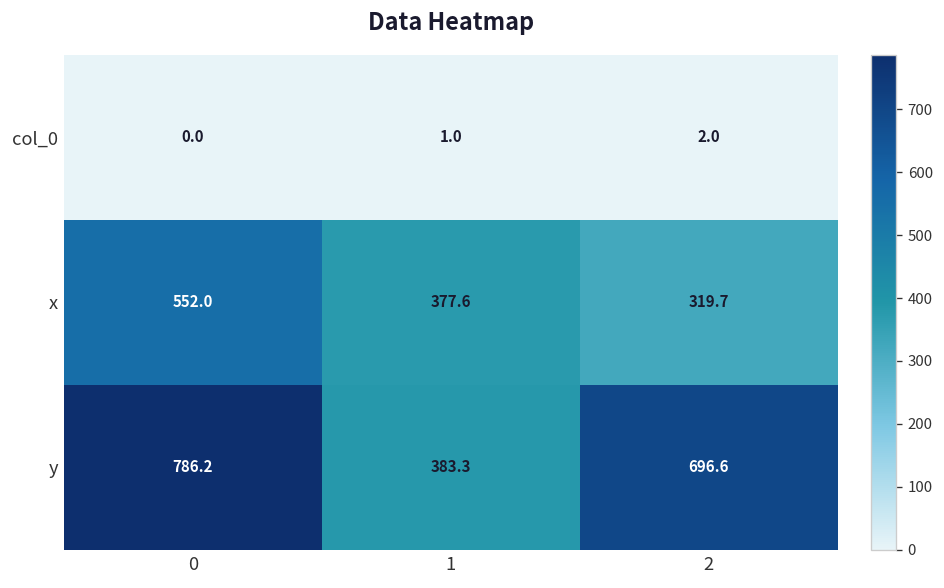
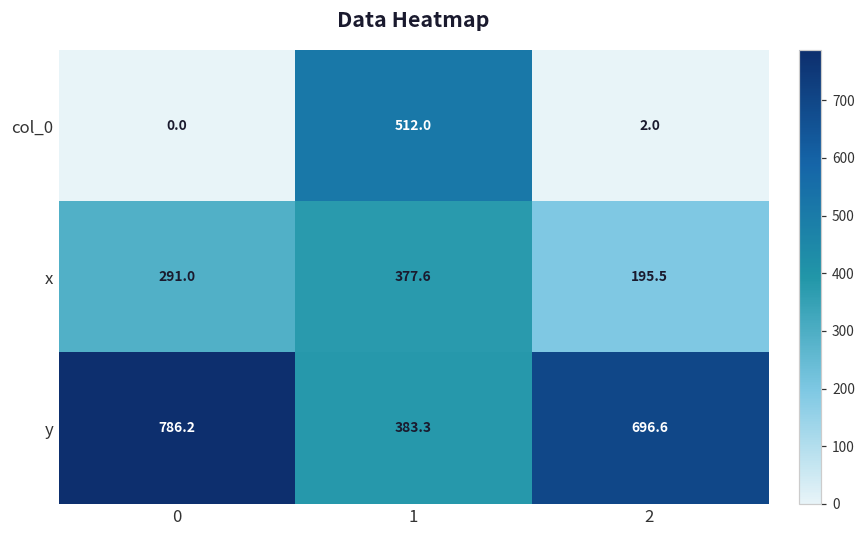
col_0, 1: 1.0 -> 512.0
x, 0: 552.0 -> 291.0
x, 2: 319.7 -> 195.5
